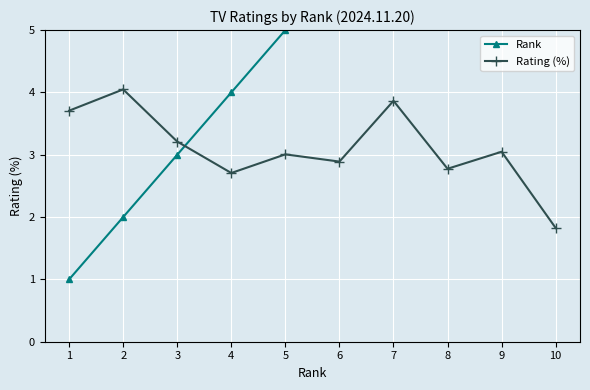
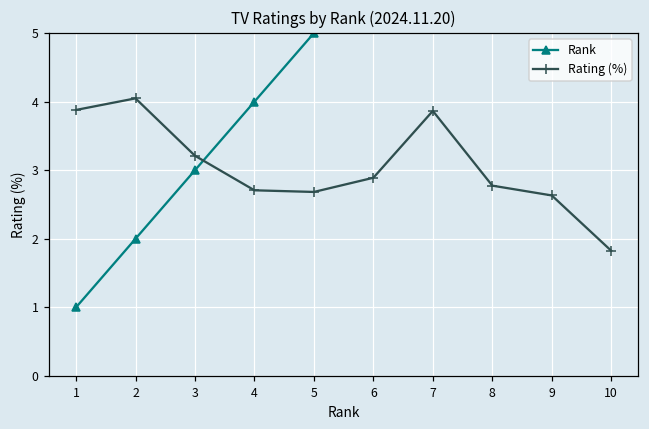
Rating (%), 1: 3.7 -> 3.9
Rating (%), 5: 3.0 -> 2.7
Rating (%), 9: 3.0 -> 2.6
